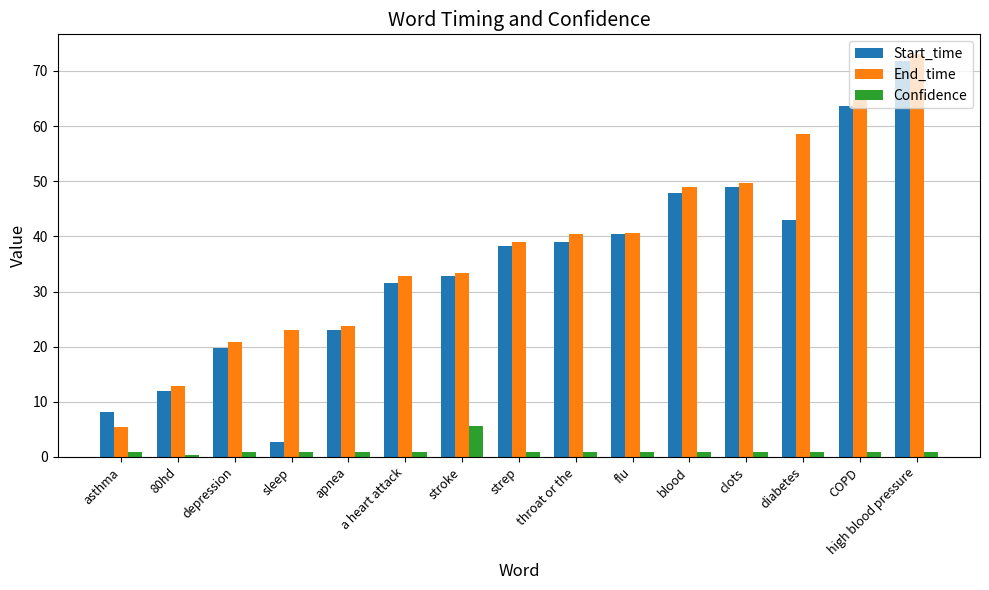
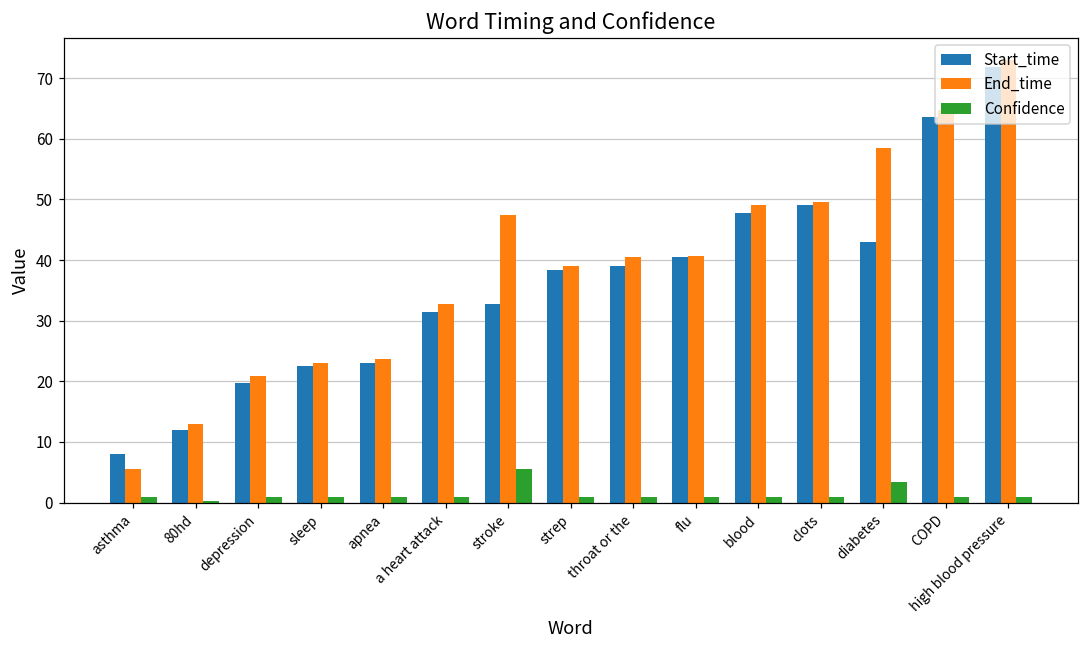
Start_time, sleep: 3 -> 23
End_time, stroke: 33 -> 48
Confidence, diabetes: 1 -> 3
